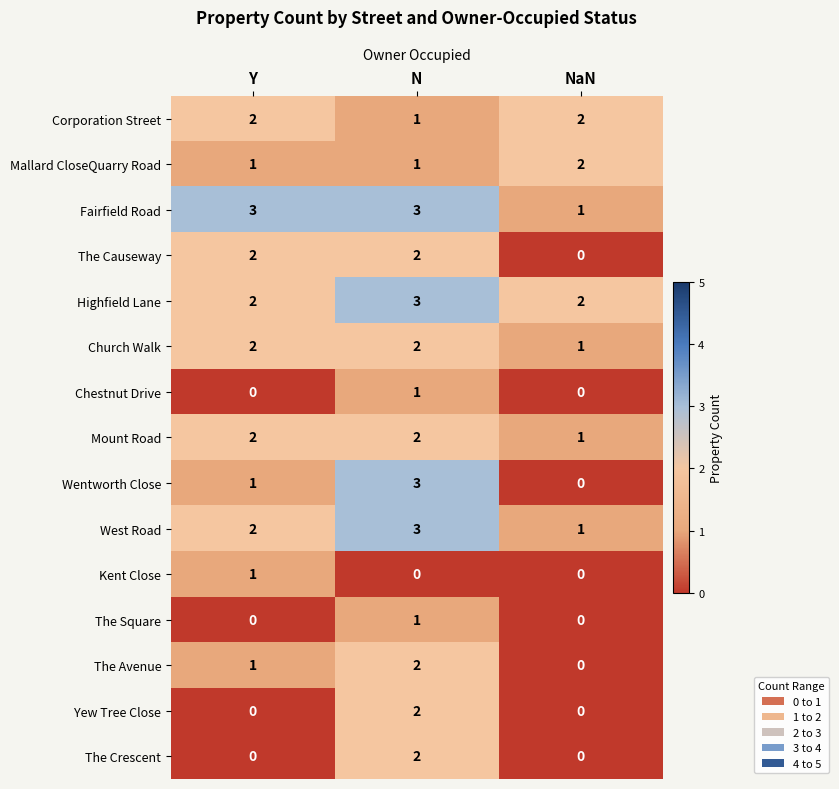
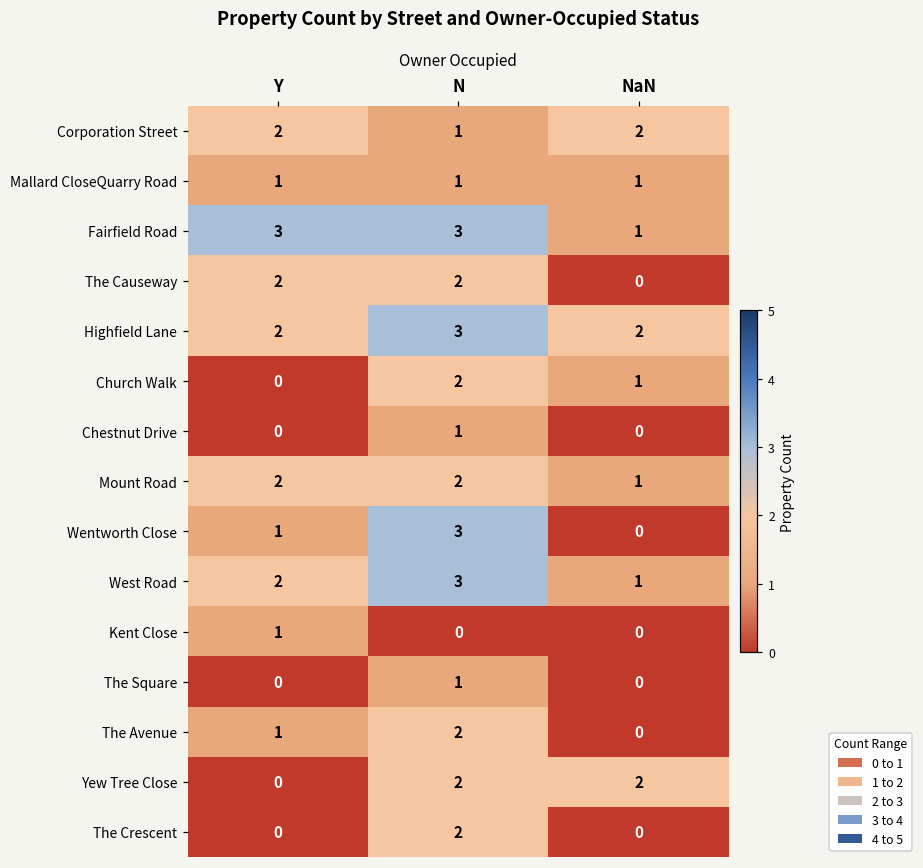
Mallard CloseQuarry Road, NaN: 2 -> 1
Church Walk, Y: 2 -> 0
Yew Tree Close, NaN: 0 -> 2
